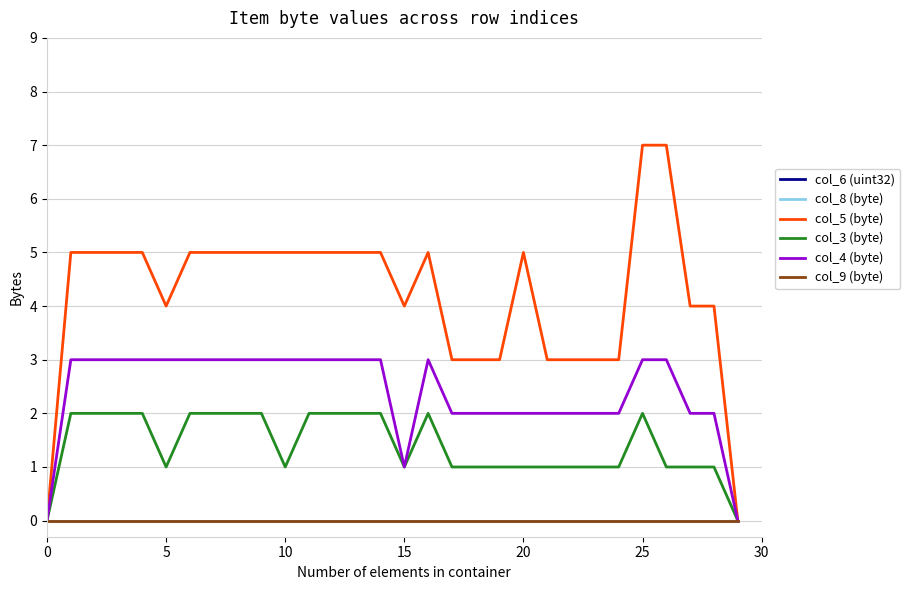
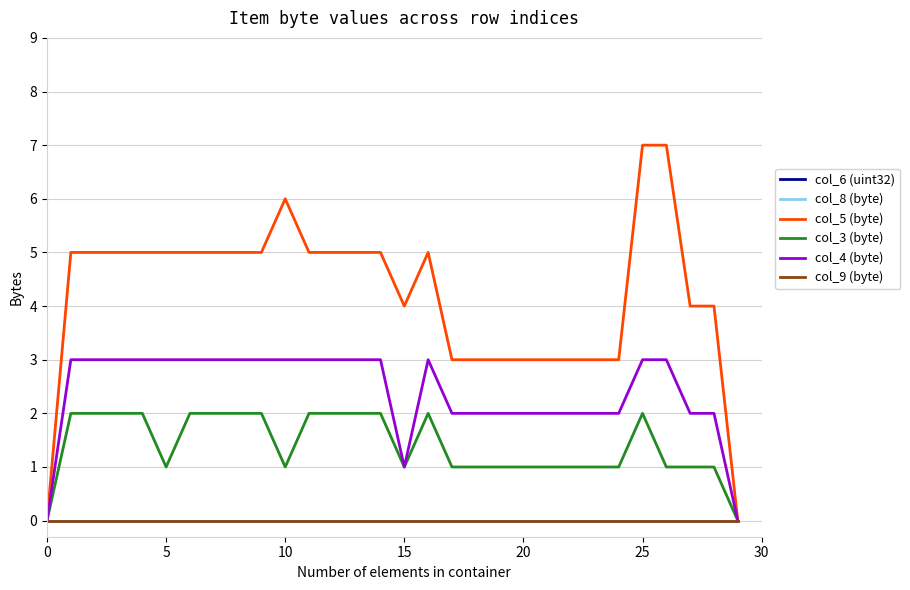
col_5 (byte), 5: 4 -> 5
col_5 (byte), 10: 5 -> 6
col_5 (byte), 20: 5 -> 3
